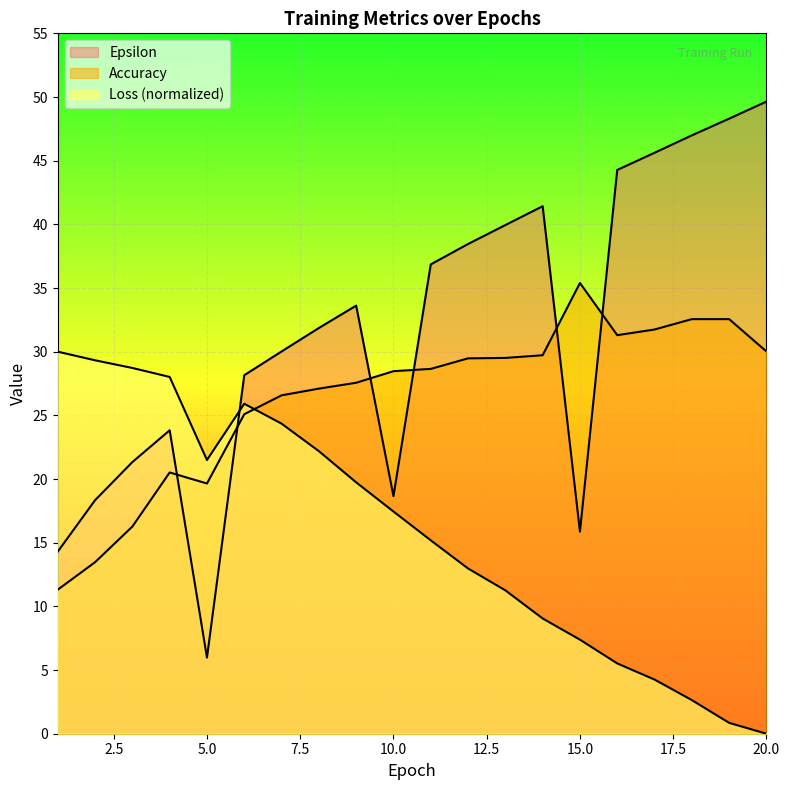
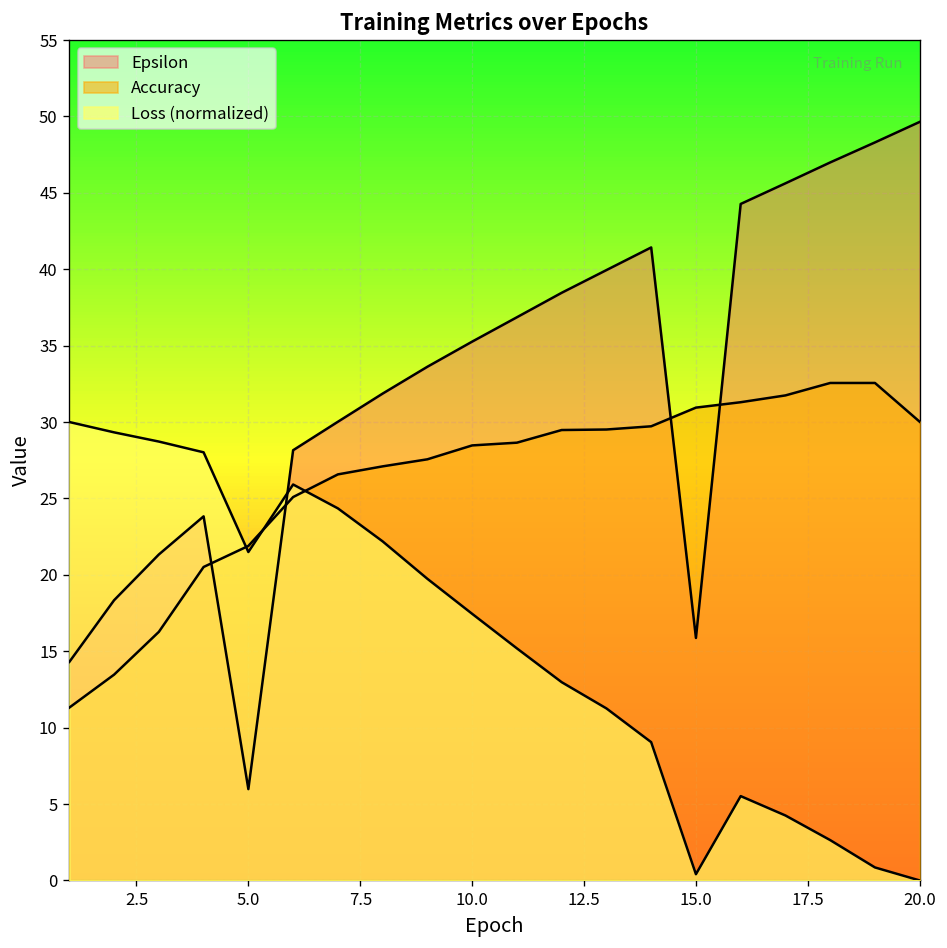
Accuracy, 5.0: 19.6 -> 21.9
Epsilon, 10.0: 18.7 -> 35.3
Accuracy, 15.0: 35.4 -> 30.9
Loss (normalized), 15.0: 7.4 -> 0.4
